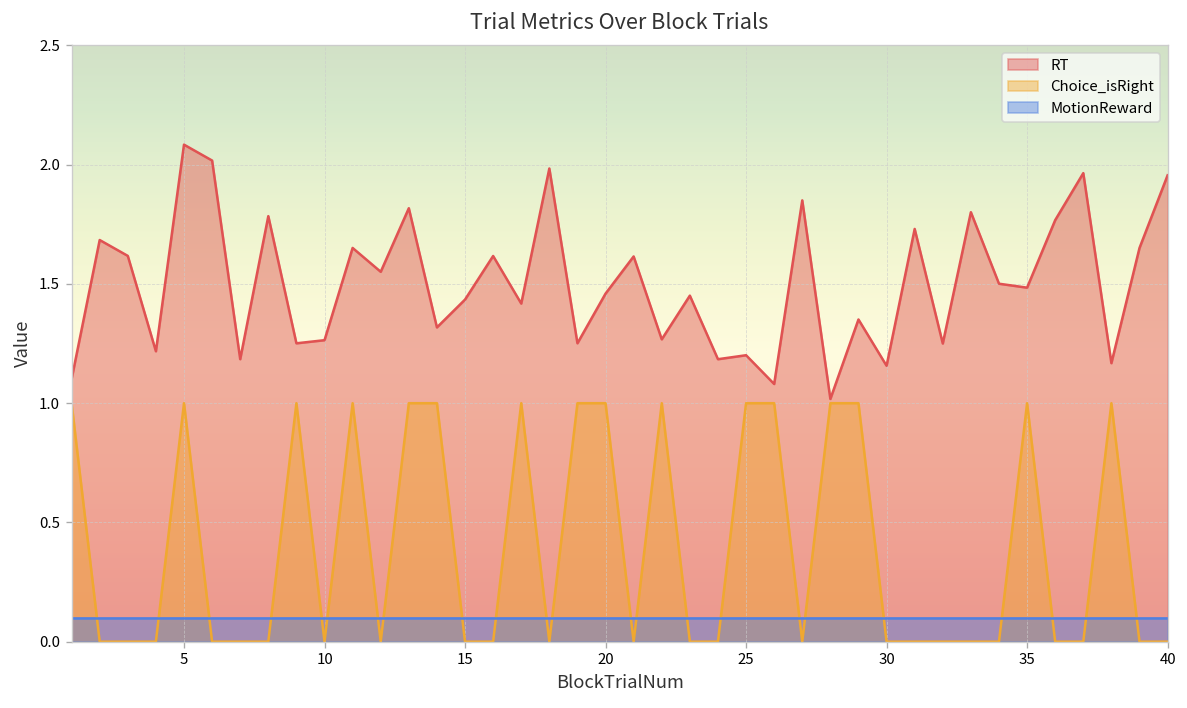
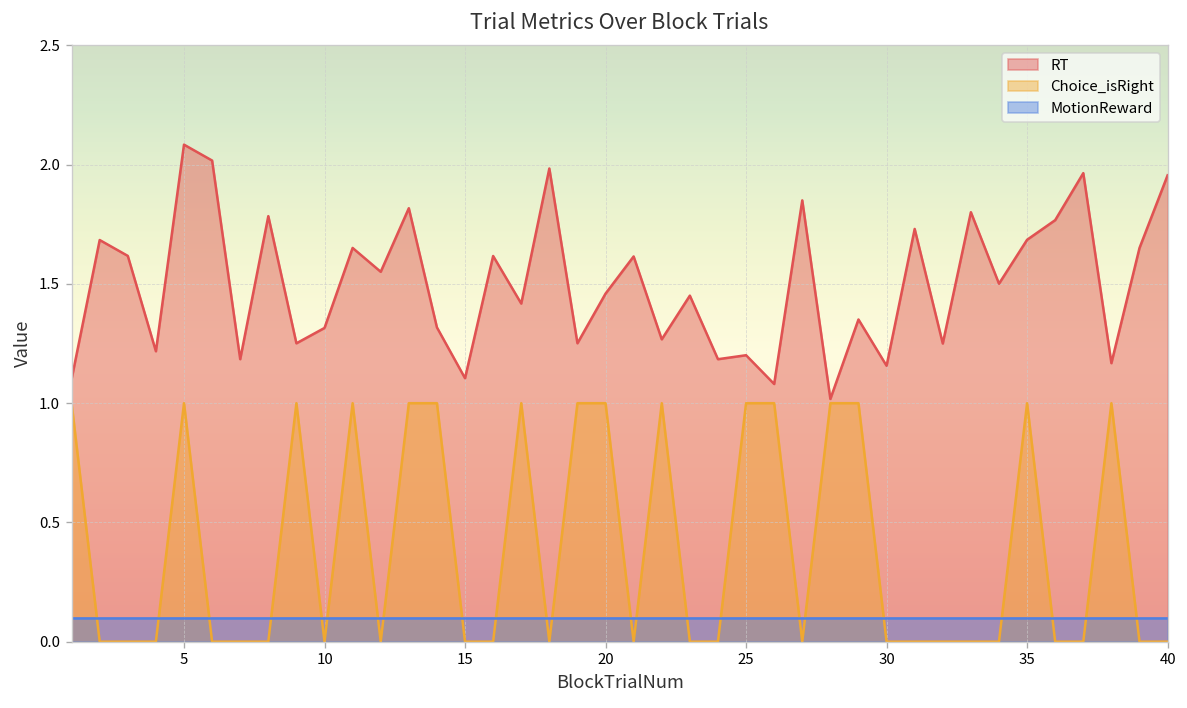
RT, 10: 1.26 -> 1.32
RT, 15: 1.43 -> 1.10
RT, 35: 1.48 -> 1.69
